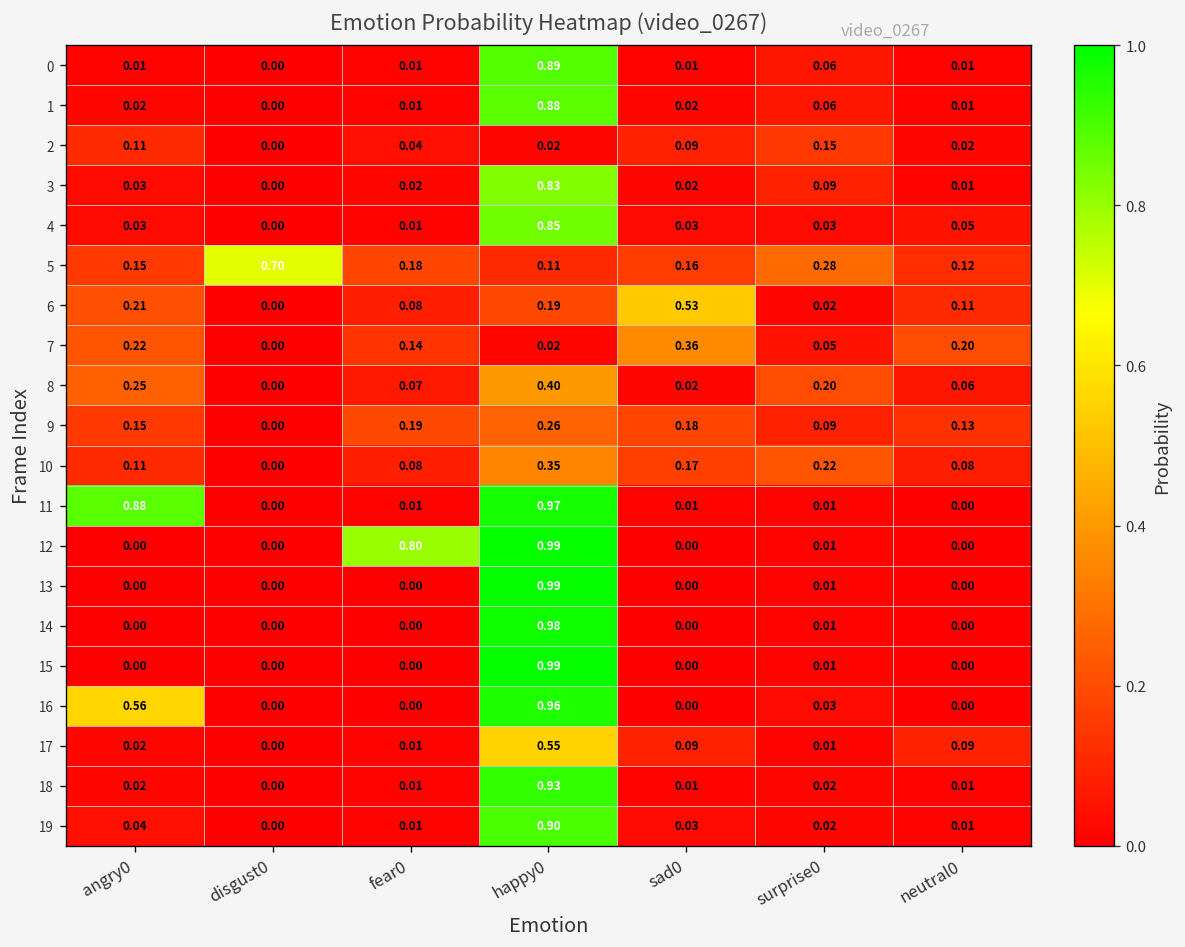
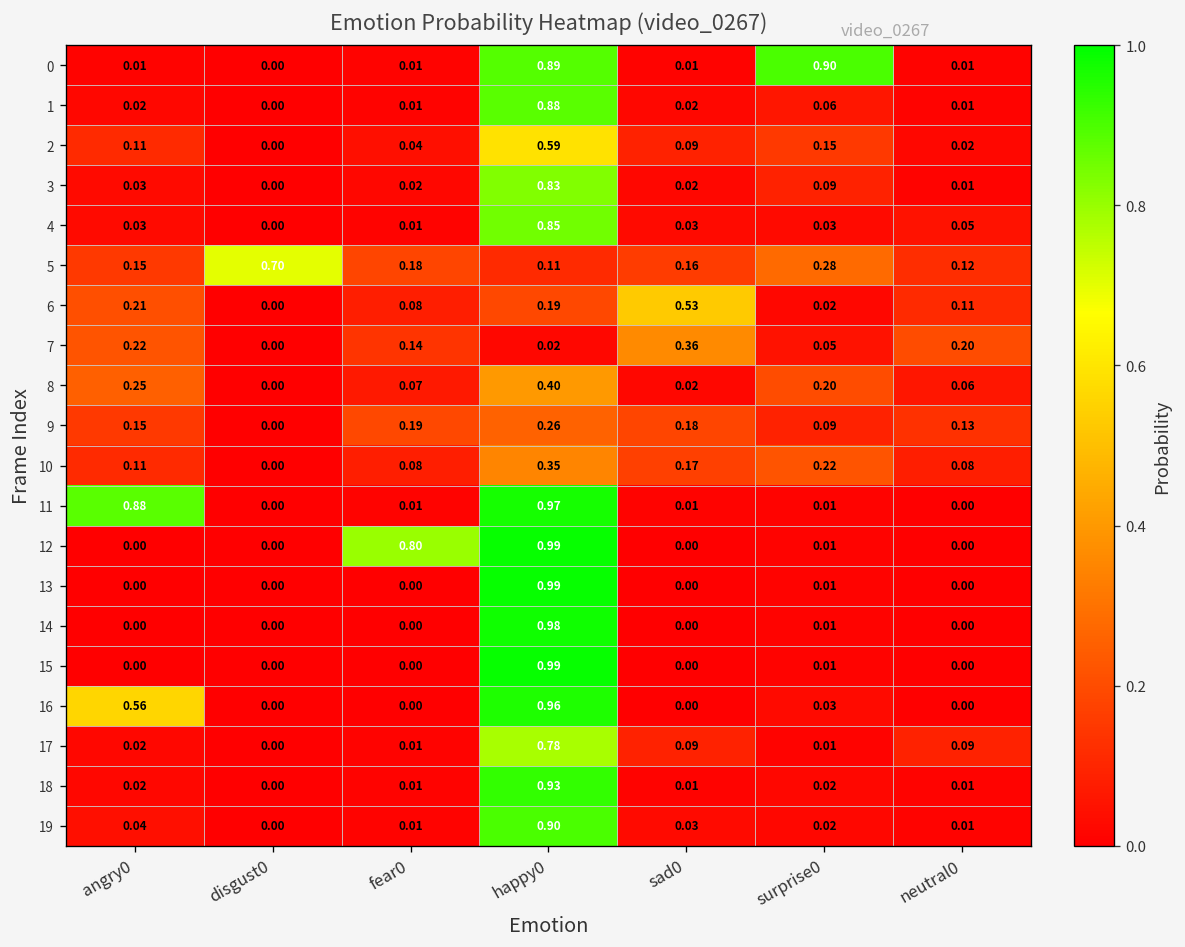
0, surprise0: 0.06 -> 0.90
2, happy0: 0.02 -> 0.59
17, happy0: 0.55 -> 0.78
